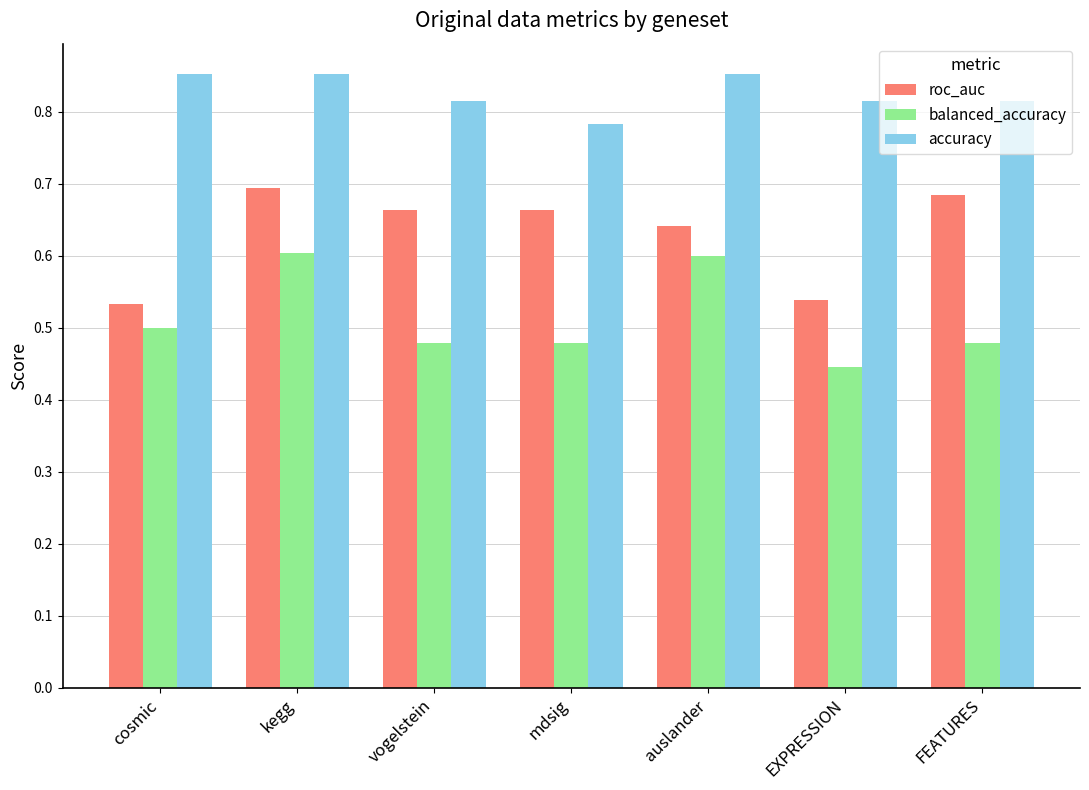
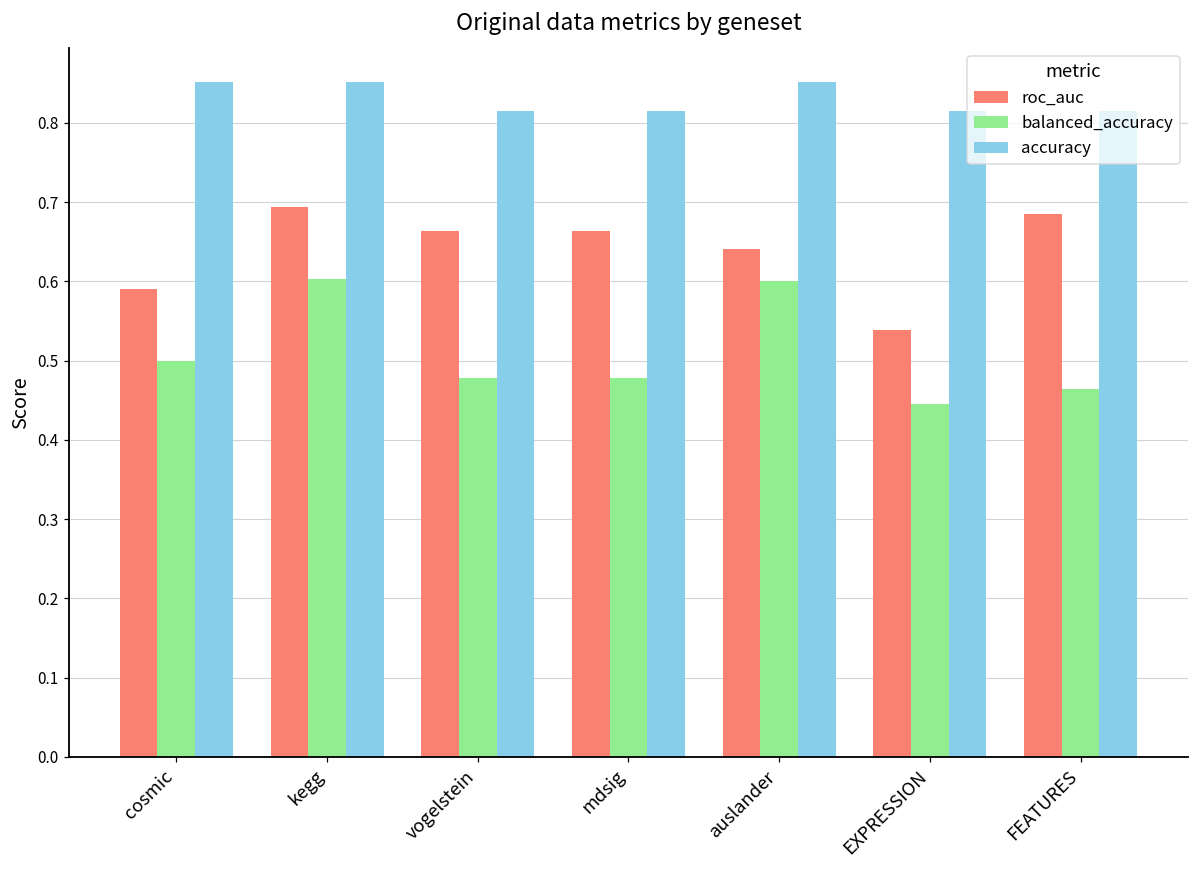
roc_auc, cosmic: 0.53 -> 0.59
accuracy, mdsig: 0.78 -> 0.81
balanced_accuracy, FEATURES: 0.48 -> 0.46
